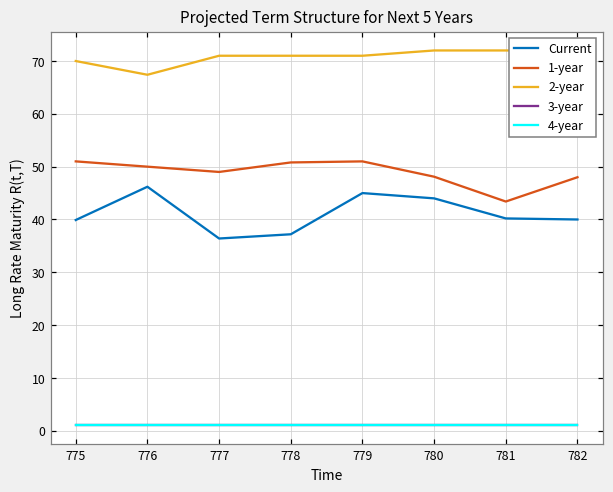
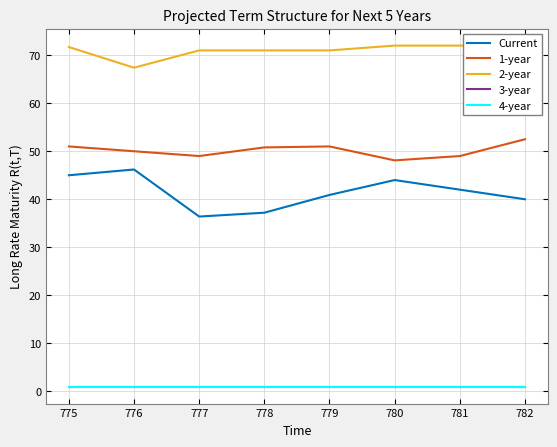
Current, 775: 40 -> 45
2-year, 775: 70 -> 72
Current, 779: 45 -> 41
Current, 781: 40 -> 42
1-year, 781: 43 -> 49
1-year, 782: 48 -> 53
